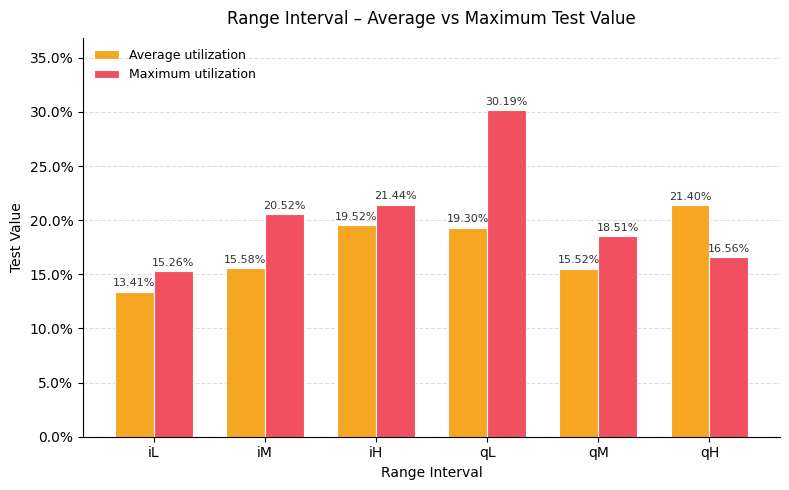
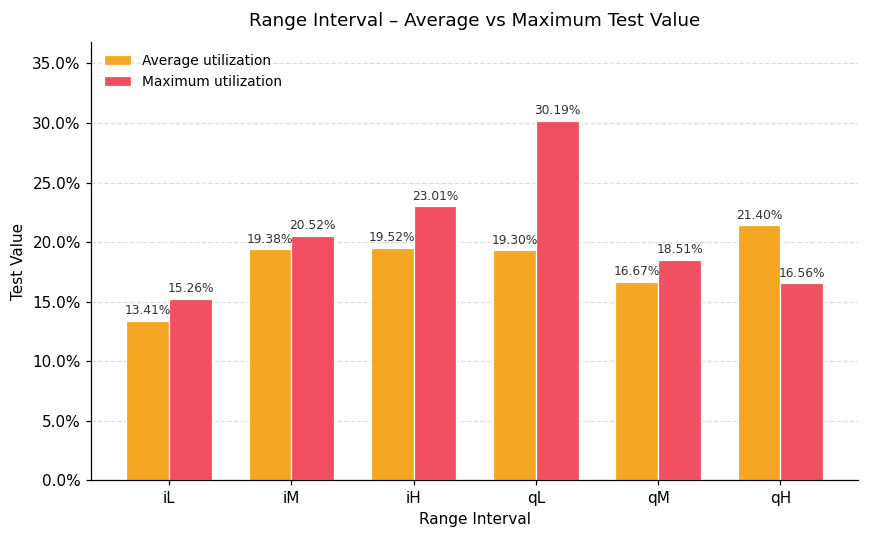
Average utilization, iM: 15.58% -> 19.38%
Maximum utilization, iH: 21.44% -> 23.01%
Average utilization, qM: 15.52% -> 16.67%
